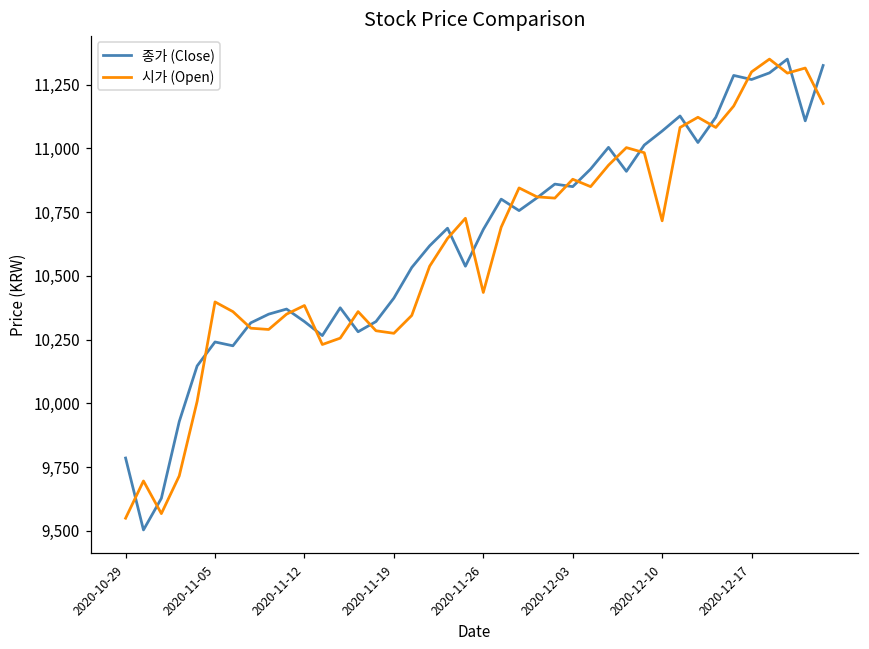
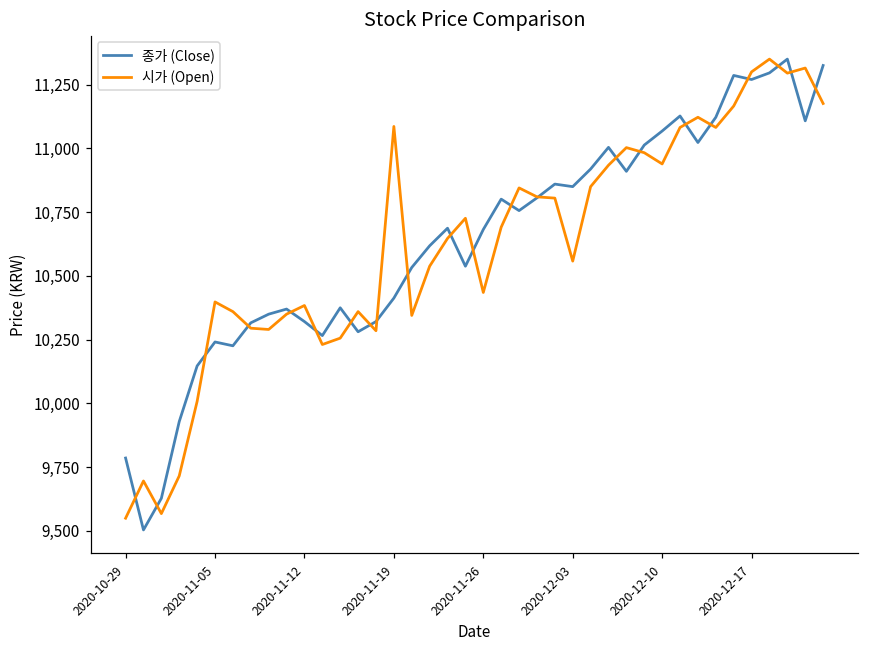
시가 (Open), 2020-11-19: 10,280 -> 11,090
시가 (Open), 2020-12-03: 10,880 -> 10,560
시가 (Open), 2020-12-10: 10,720 -> 10,940
